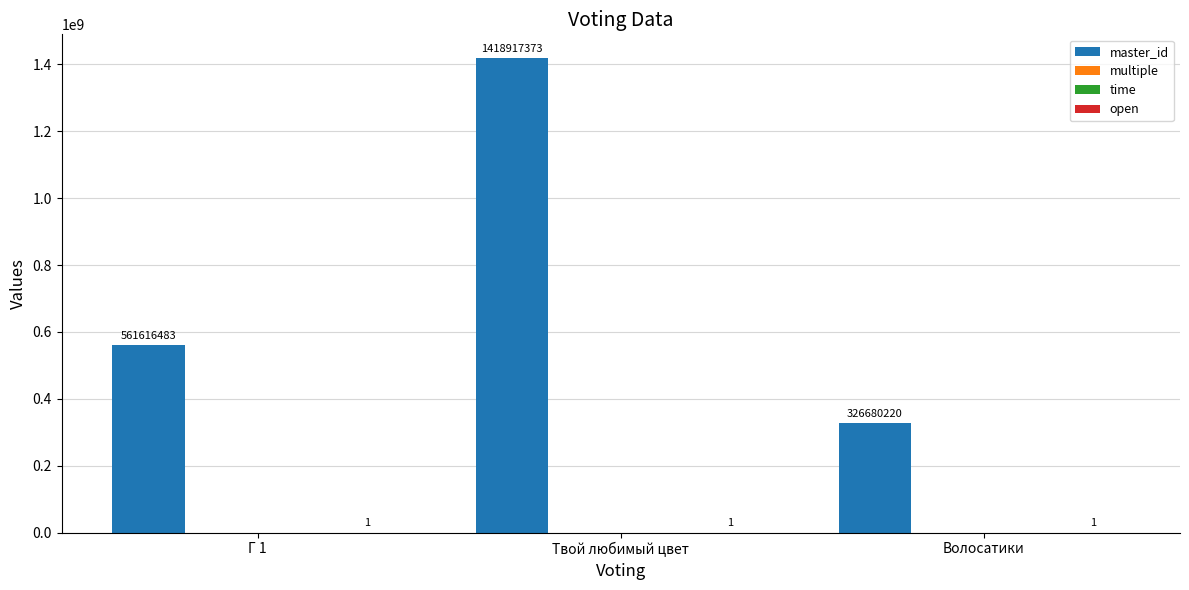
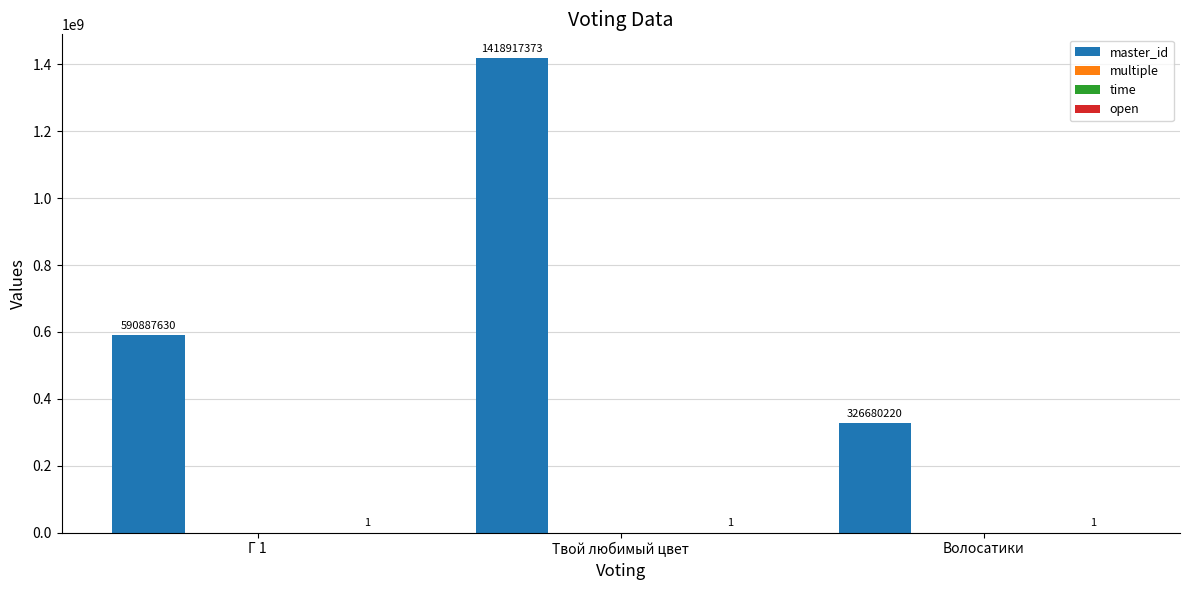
master_id, Г 1: 561616483 -> 590887630
